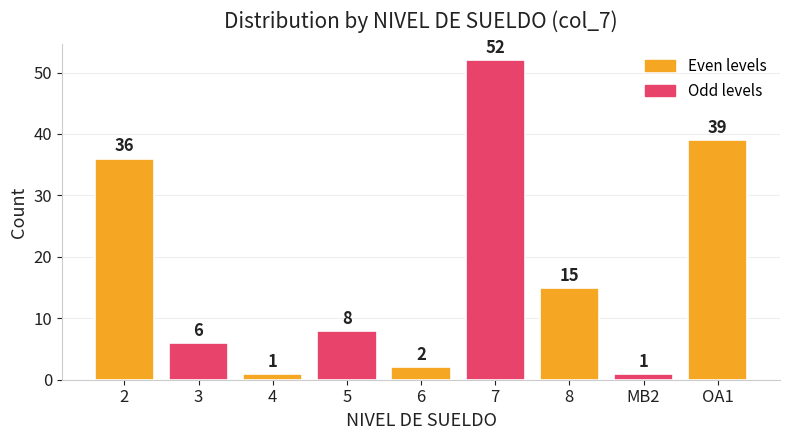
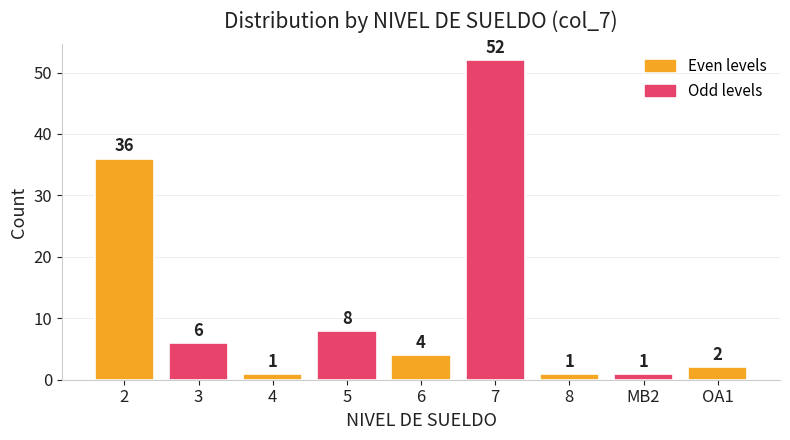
6: 2 -> 4
8: 15 -> 1
OA1: 39 -> 2
